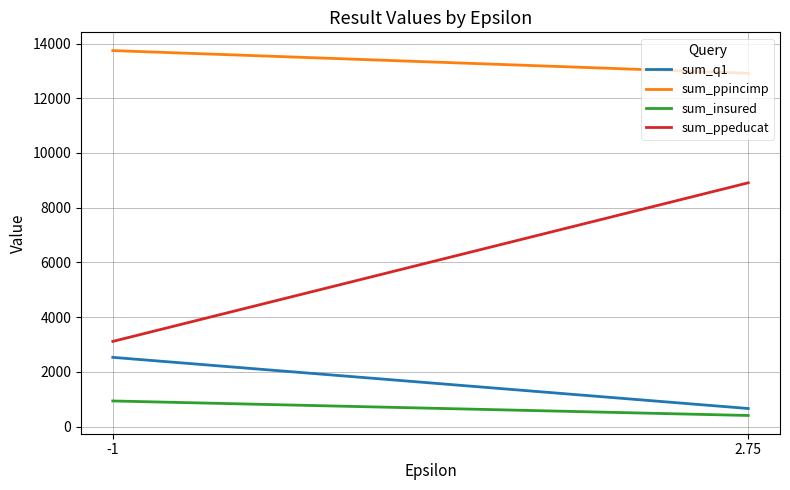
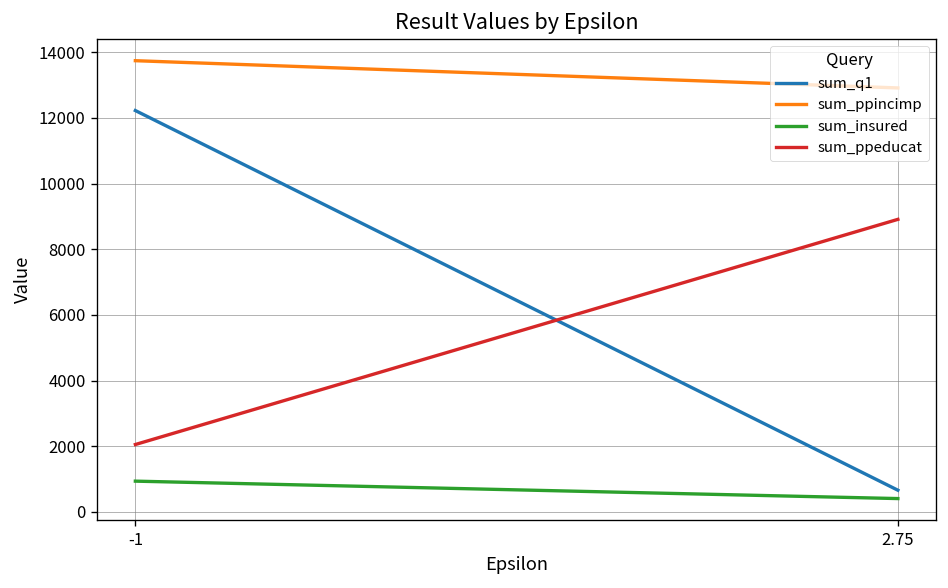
sum_q1, -1: 2500 -> 12200
sum_ppeducat, -1: 3100 -> 2100
